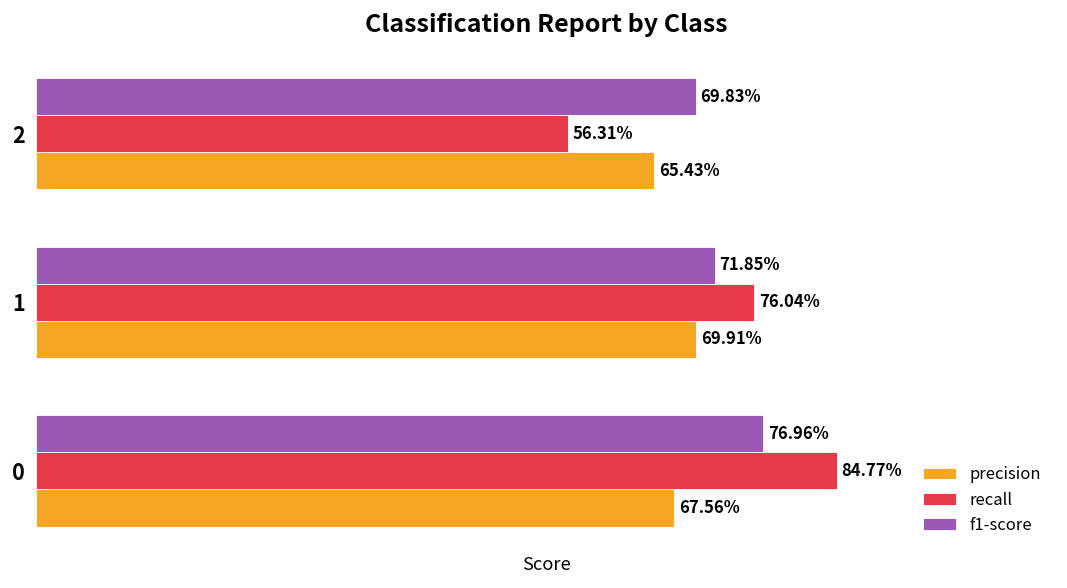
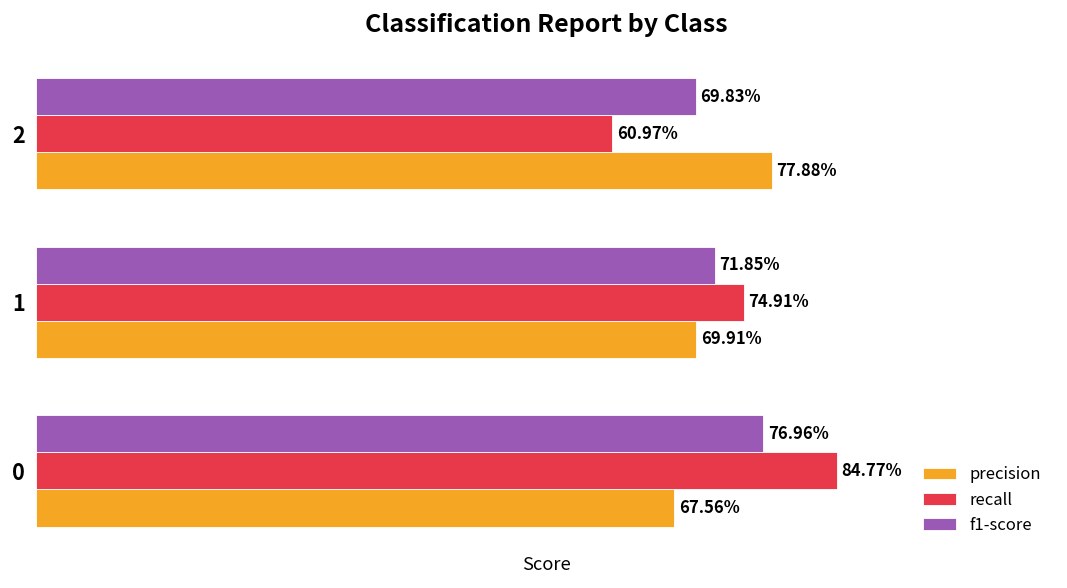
recall, 2: 56.31% -> 60.97%
precision, 2: 65.43% -> 77.88%
recall, 1: 76.04% -> 74.91%
